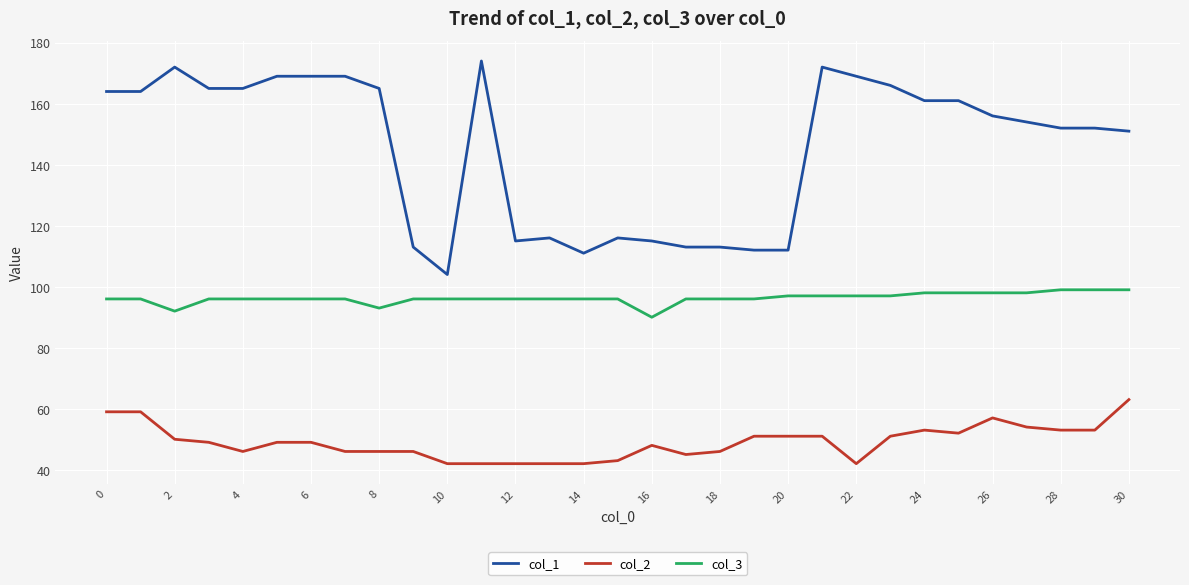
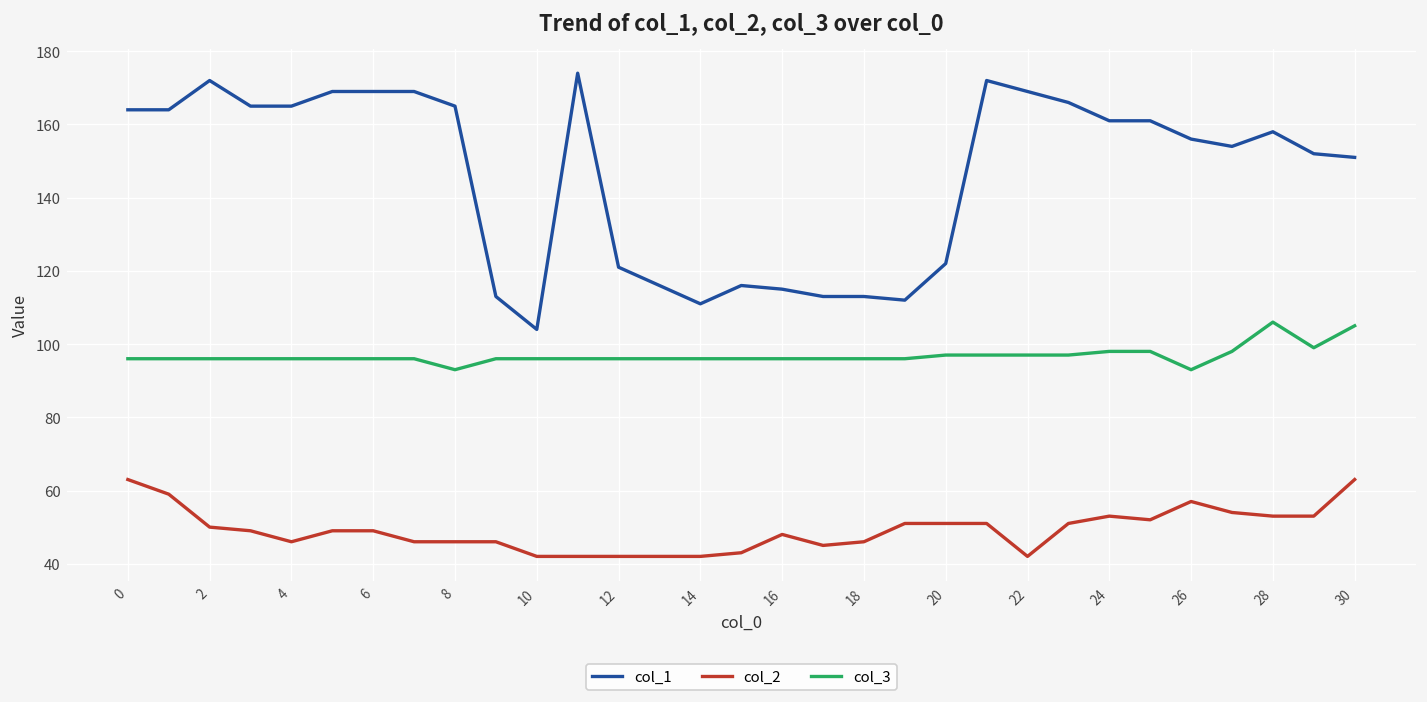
col_2, 0: 59 -> 63
col_3, 2: 92 -> 96
col_1, 12: 115 -> 121
col_3, 16: 90 -> 96
col_1, 20: 112 -> 122
col_3, 26: 98 -> 93
col_1, 28: 152 -> 158
col_3, 28: 99 -> 106
col_3, 30: 99 -> 105
